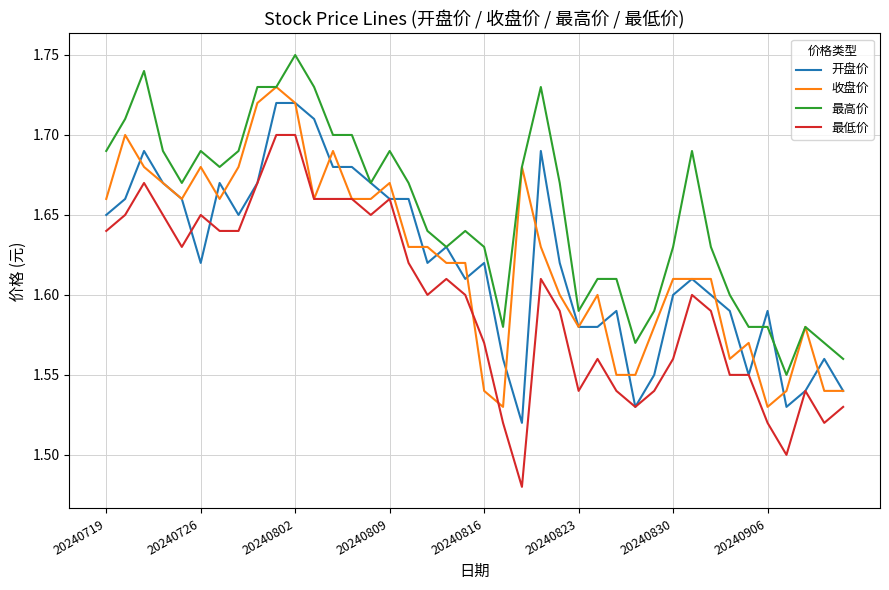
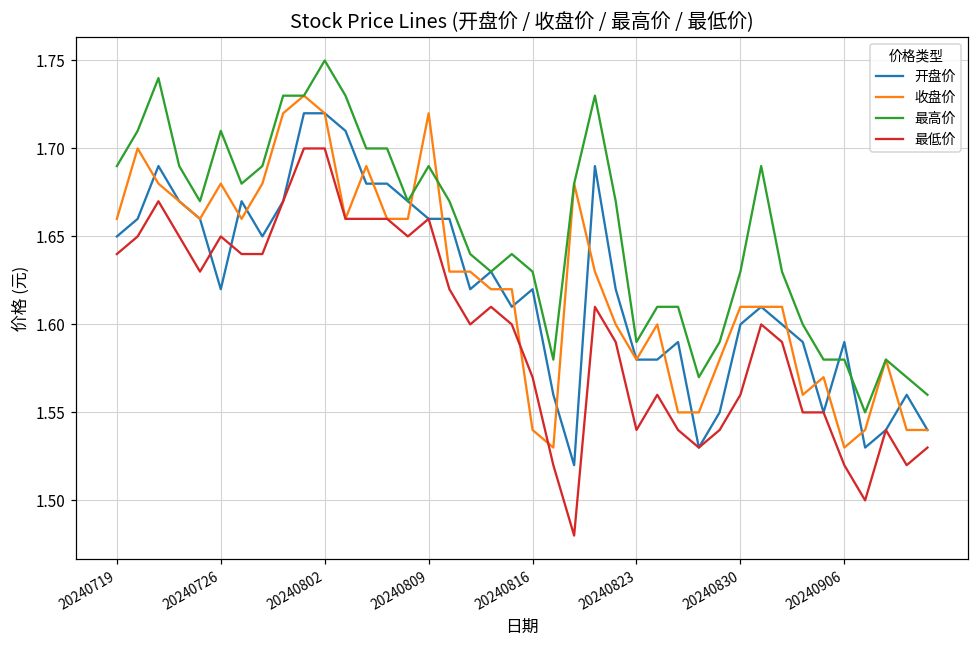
最高价, 20240726: 1.69 -> 1.71
收盘价, 20240809: 1.67 -> 1.72
